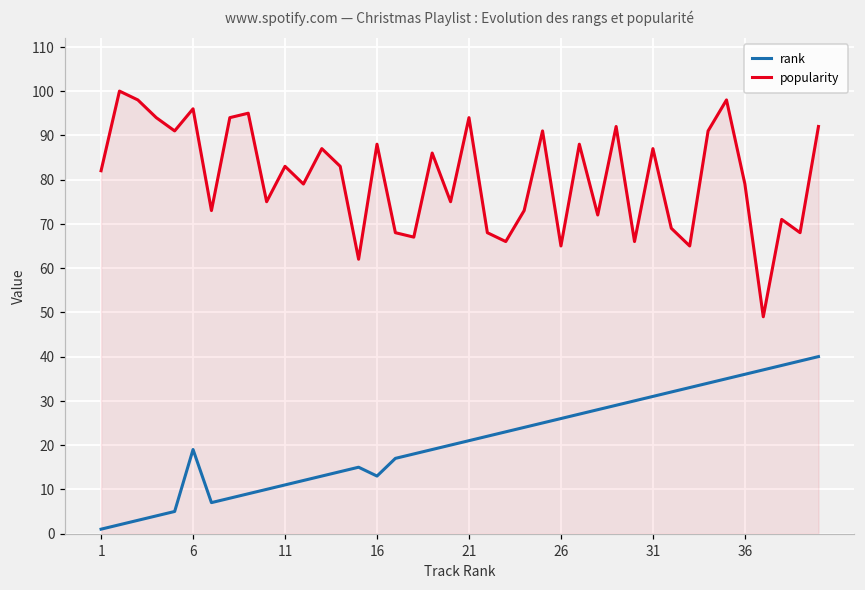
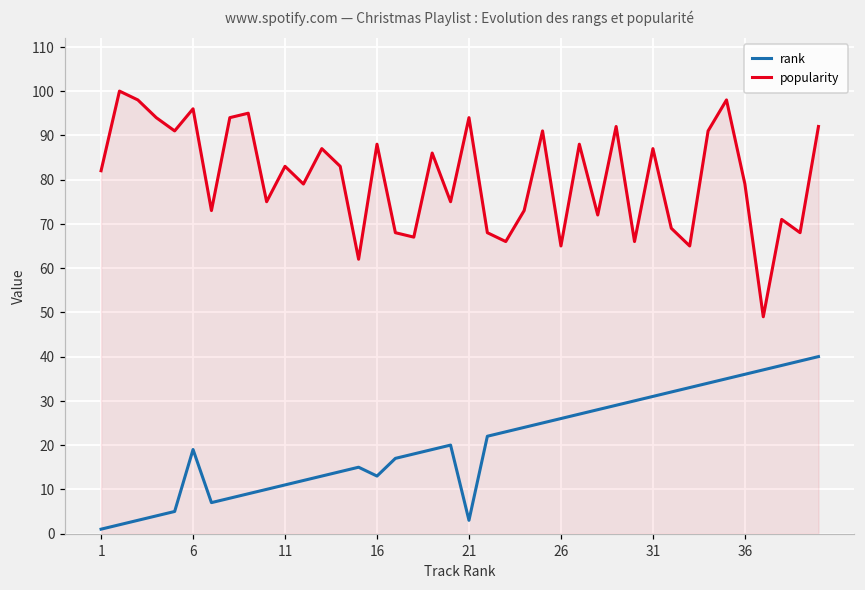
rank, 21: 21 -> 3
